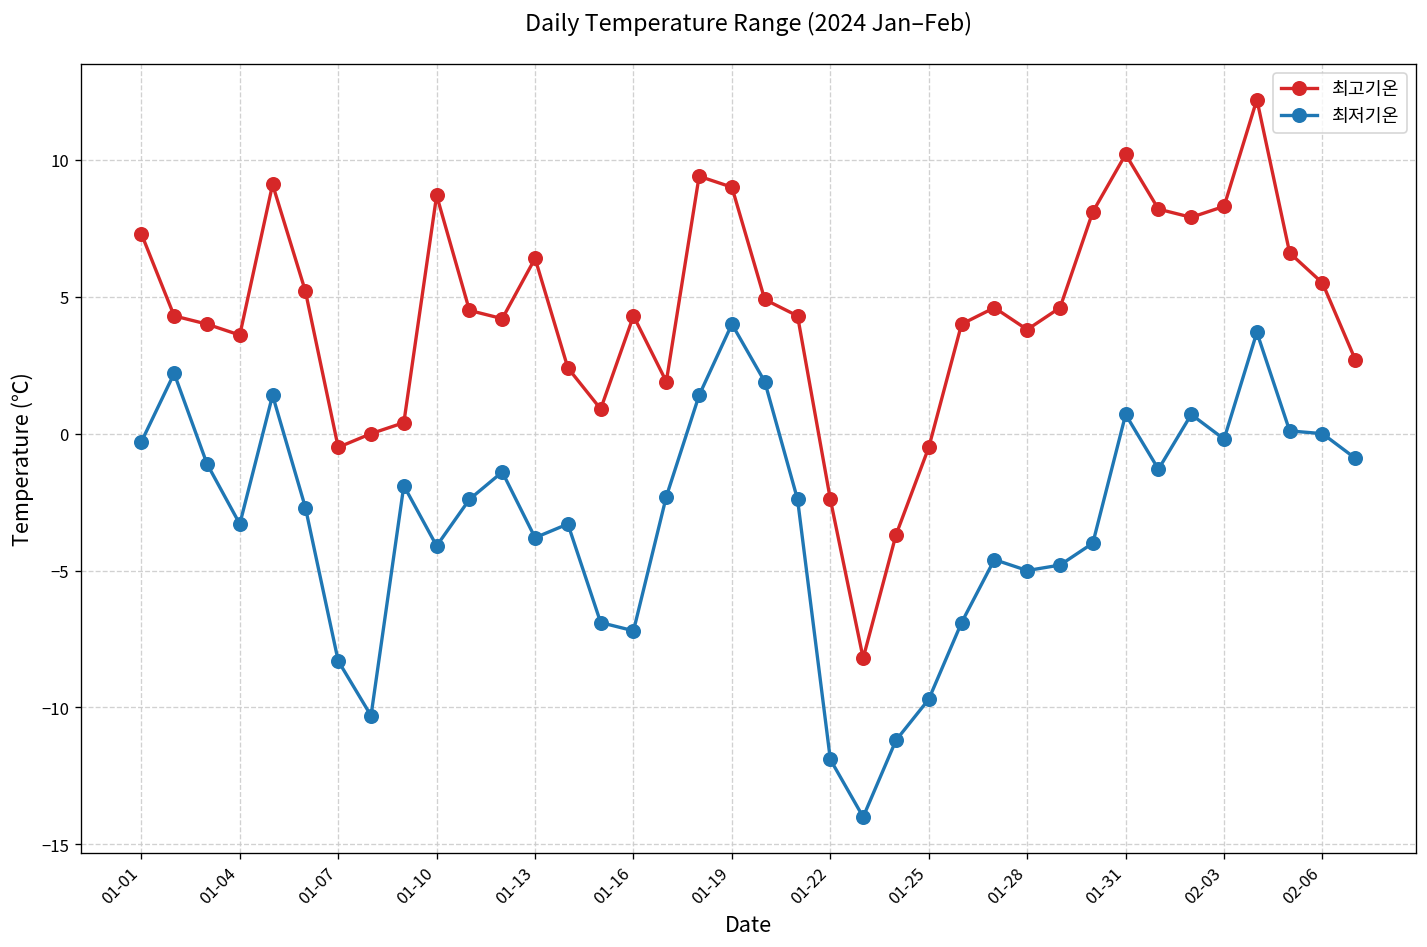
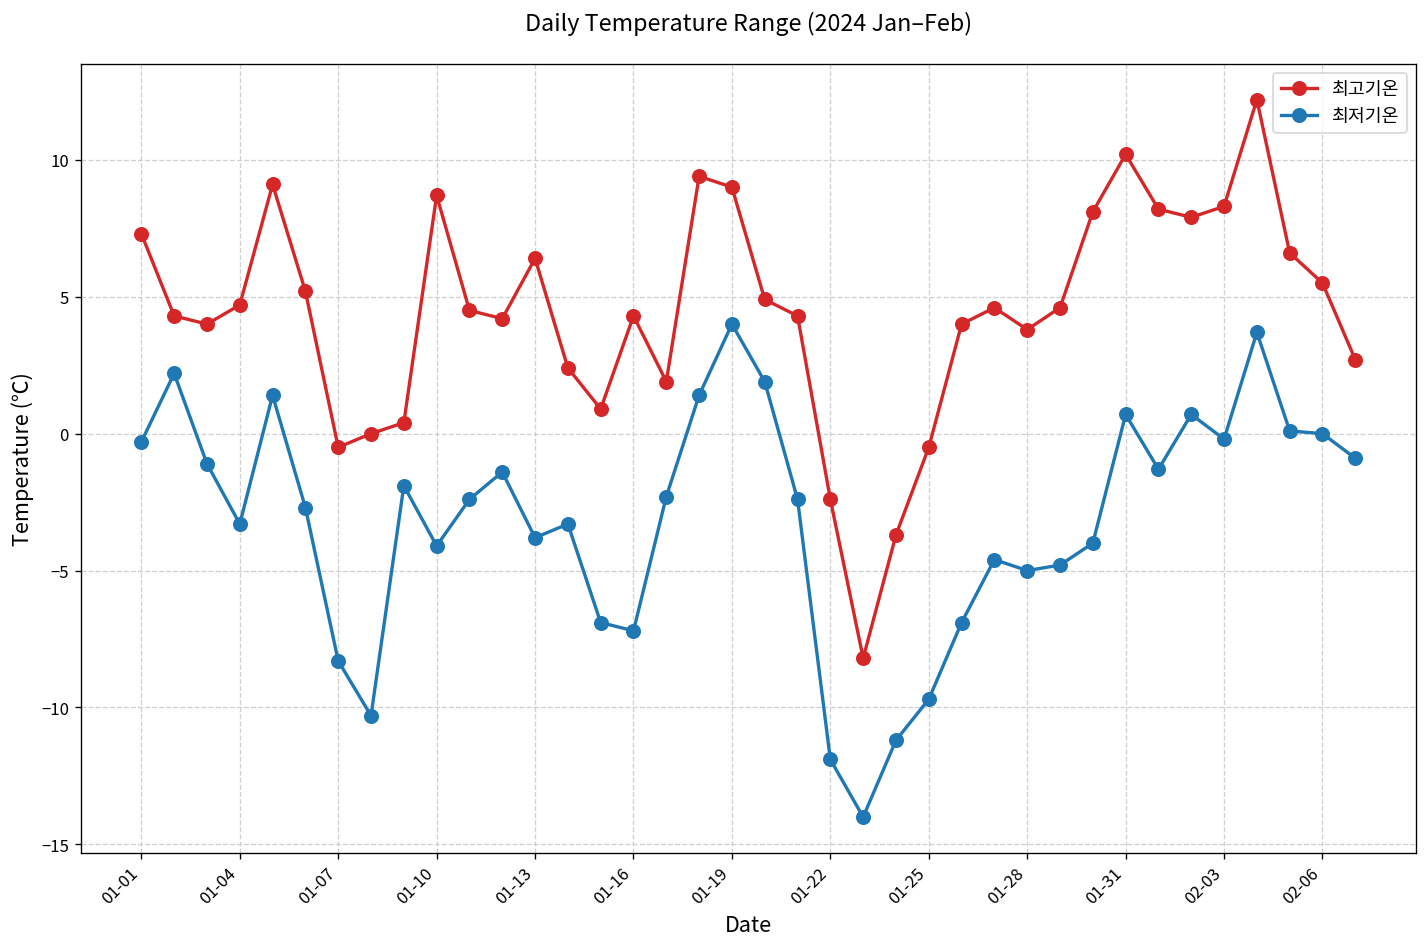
최고기온, 01-04: 3.6 -> 4.7
